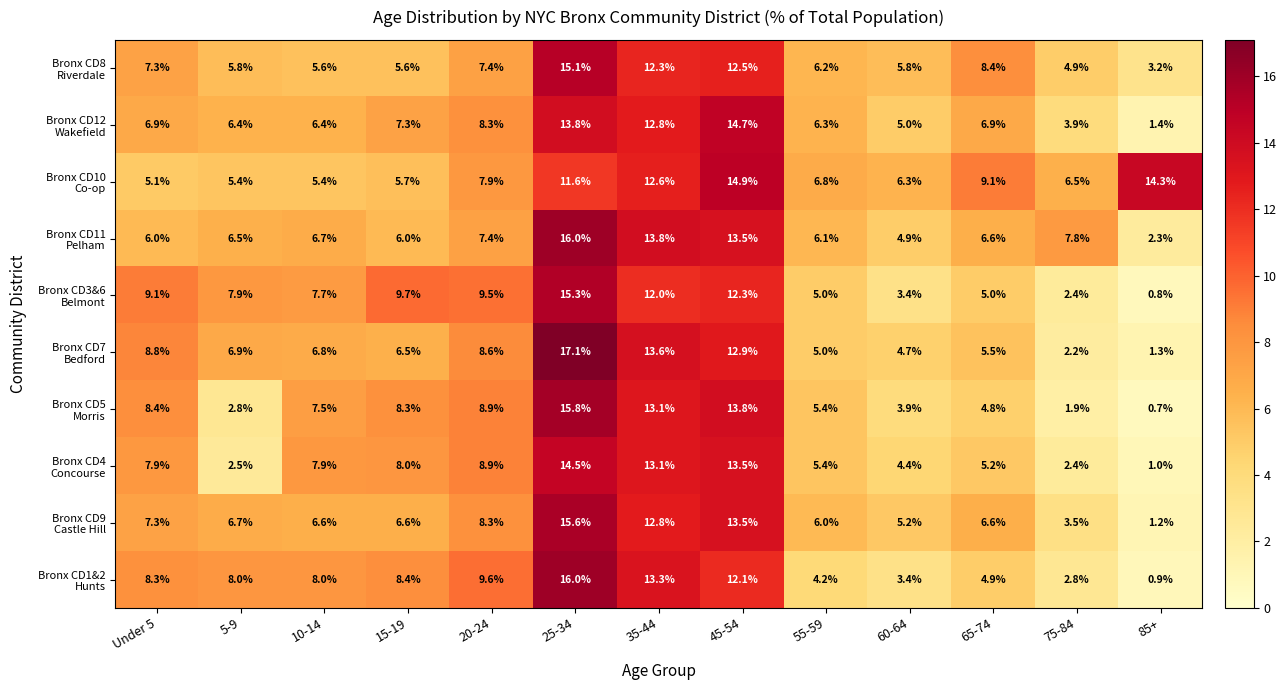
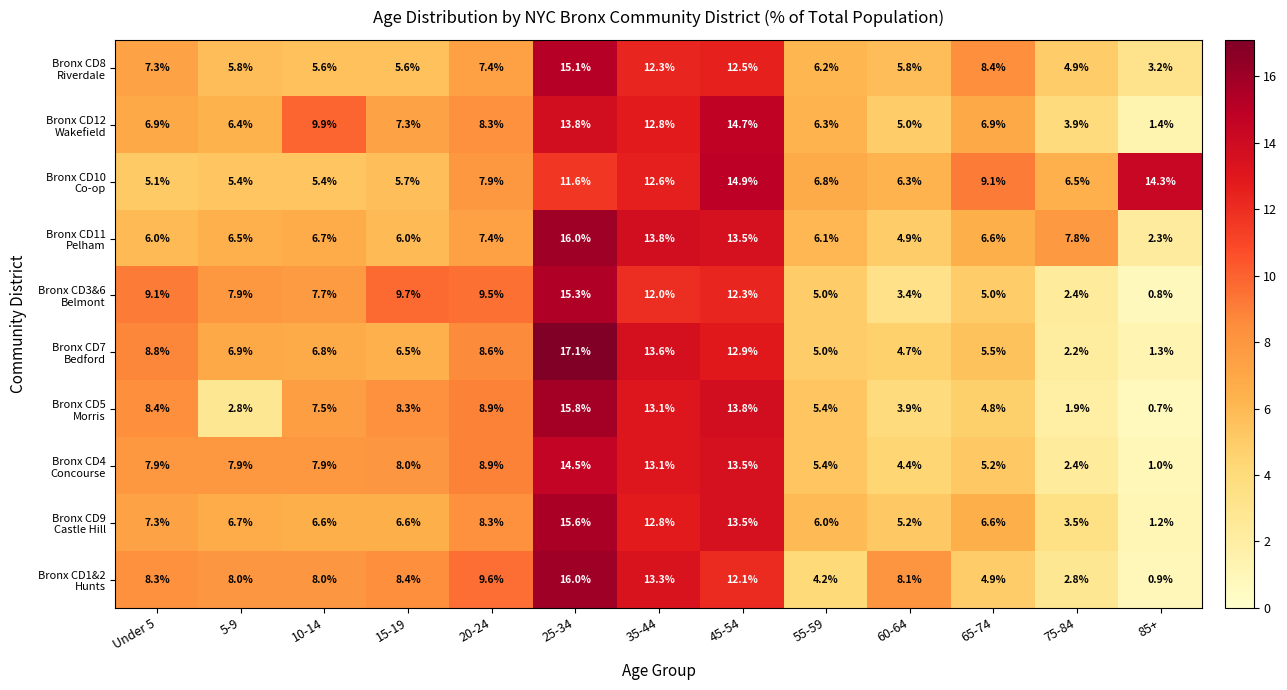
Bronx CD12 Wakefield, 10-14: 6.4% -> 9.9%
Bronx CD4 Concourse, 5-9: 2.5% -> 7.9%
Bronx CD1&2 Hunts, 60-64: 3.4% -> 8.1%
